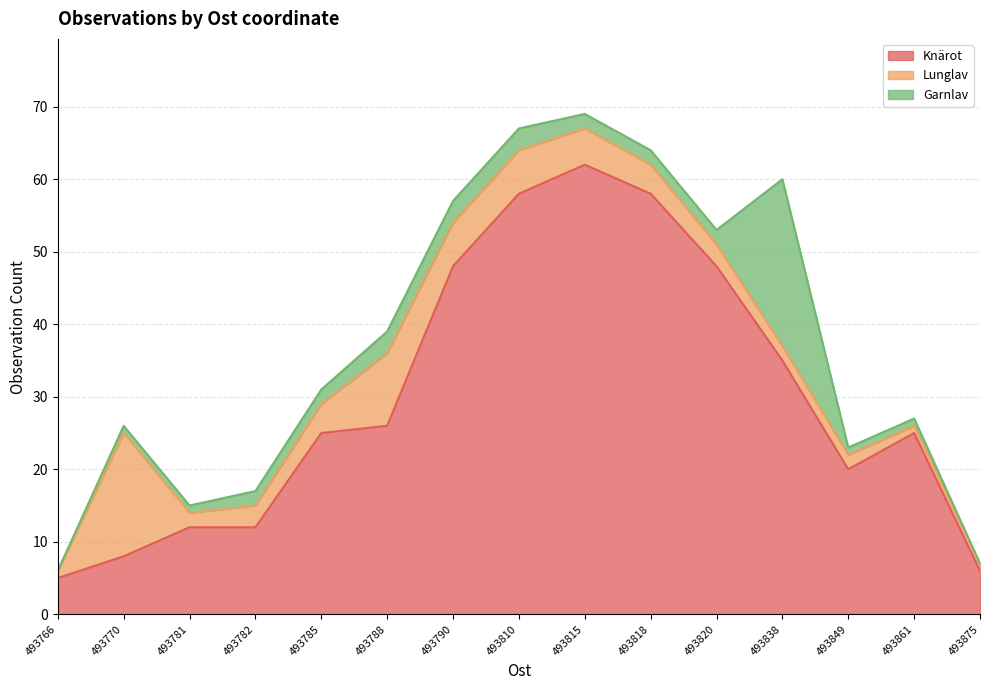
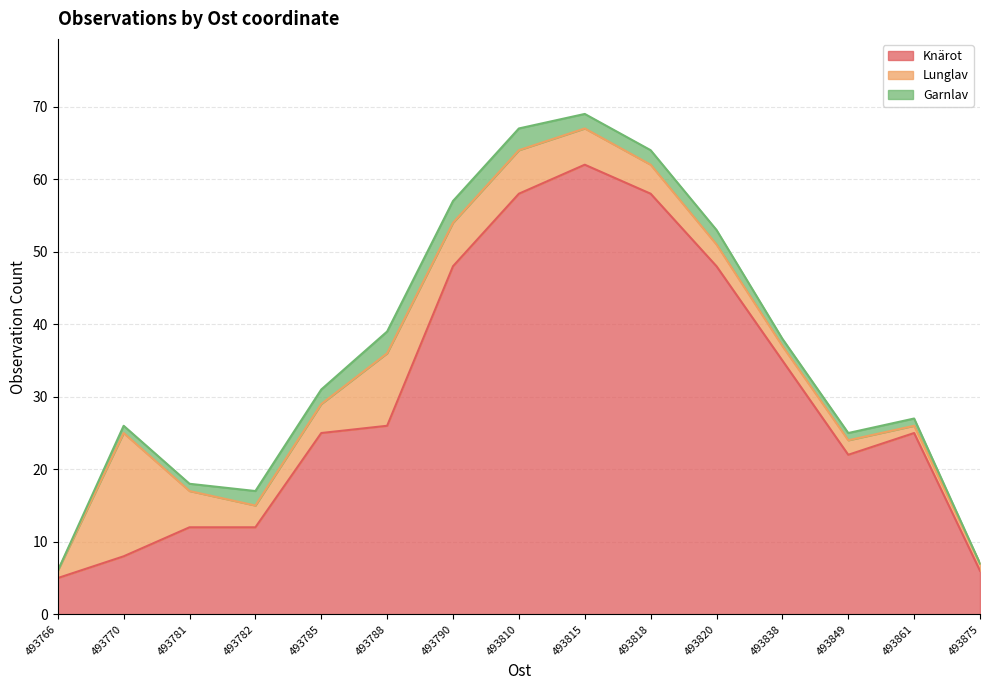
Lunglav, 493781: 2 -> 5
Garnlav, 493838: 23 -> 1
Knärot, 493849: 20 -> 22
